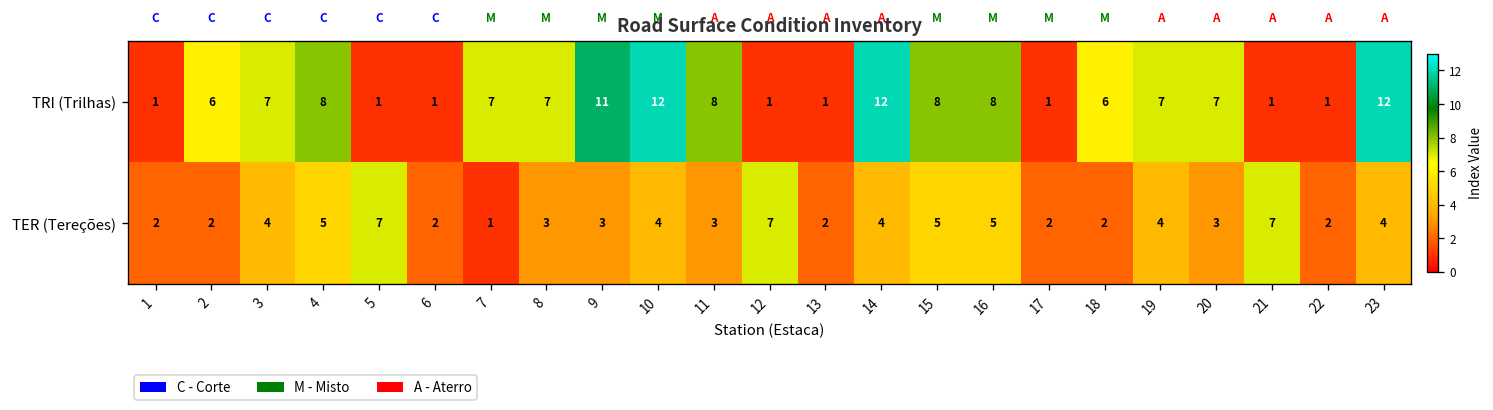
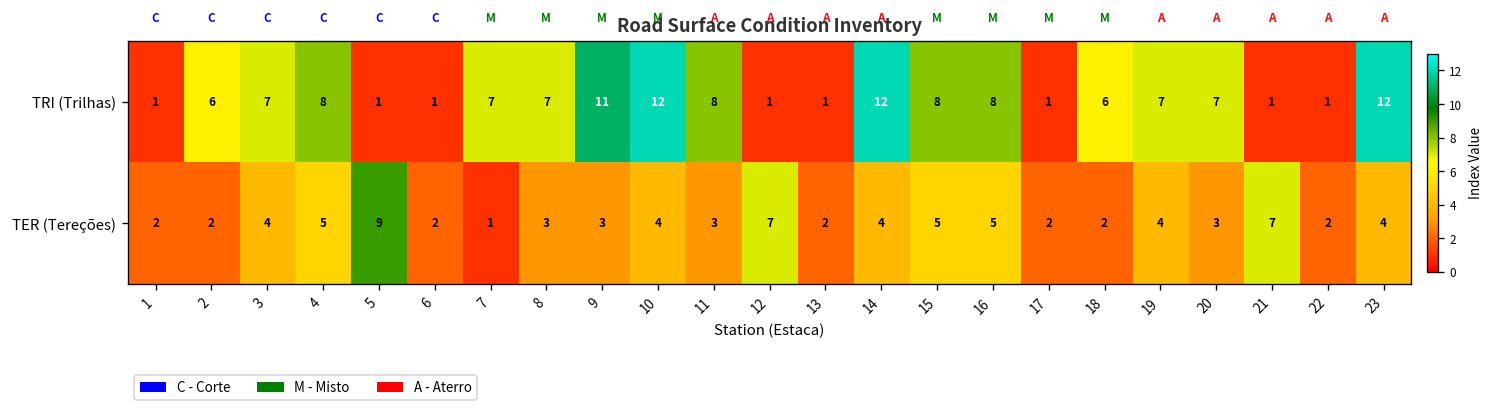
TER (Tereções), 5: 7 -> 9
